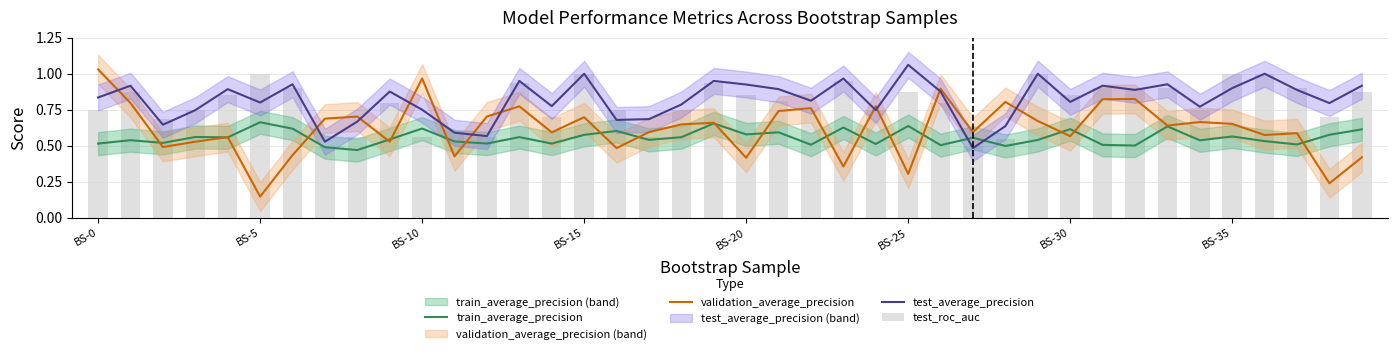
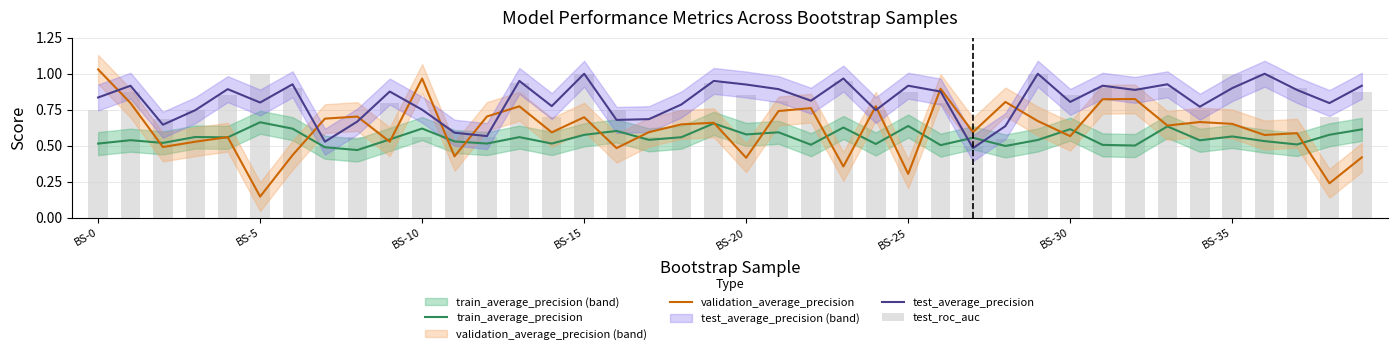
test_average_precision, BS-25: 1.06 -> 0.92
